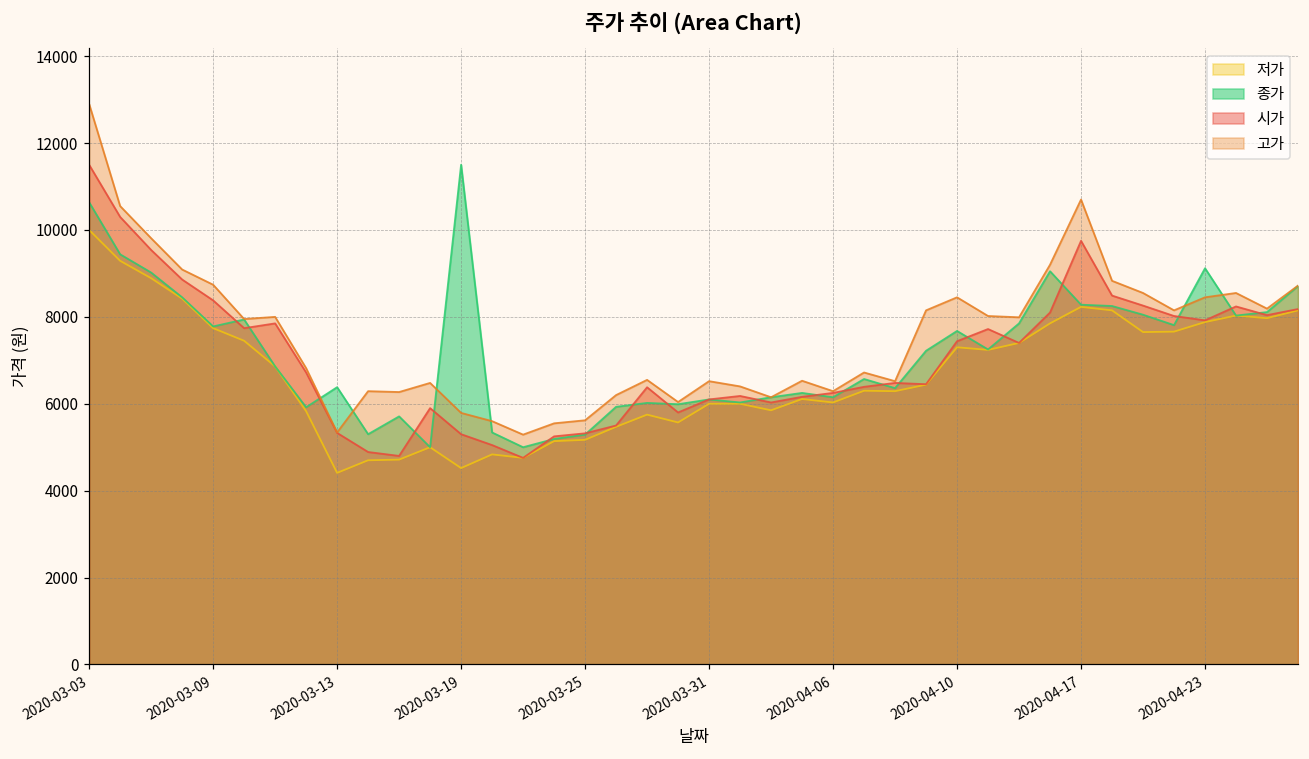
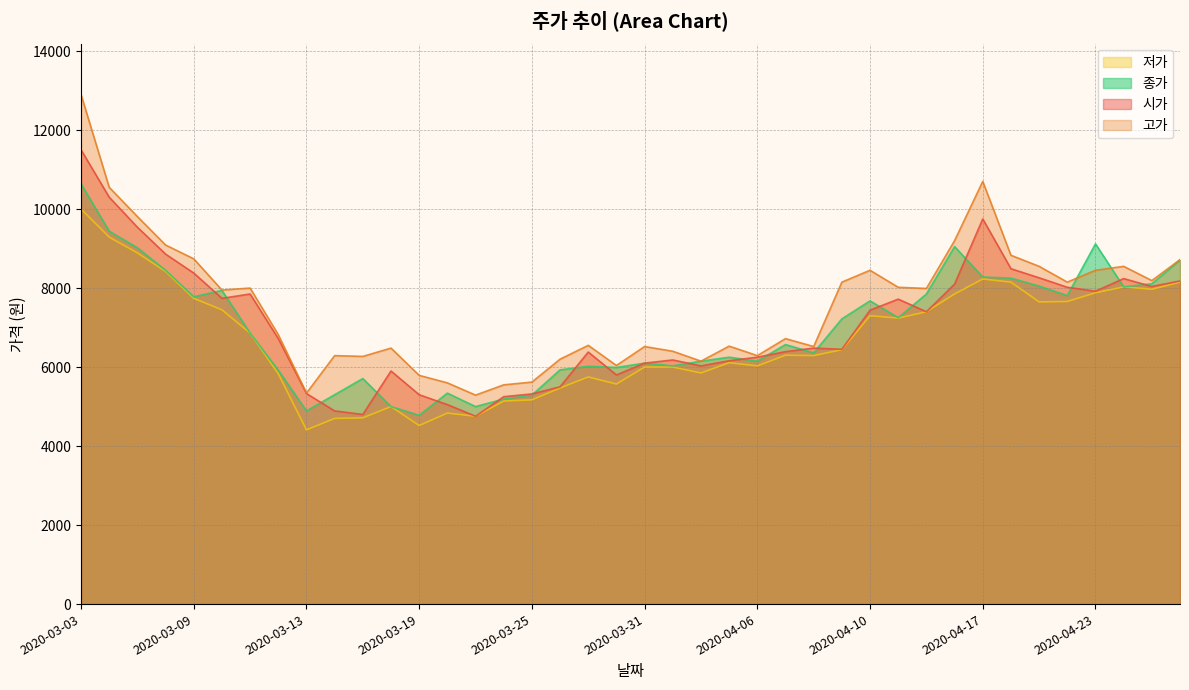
종가, 2020-03-13: 6400 -> 4900
종가, 2020-03-19: 11500 -> 4800
